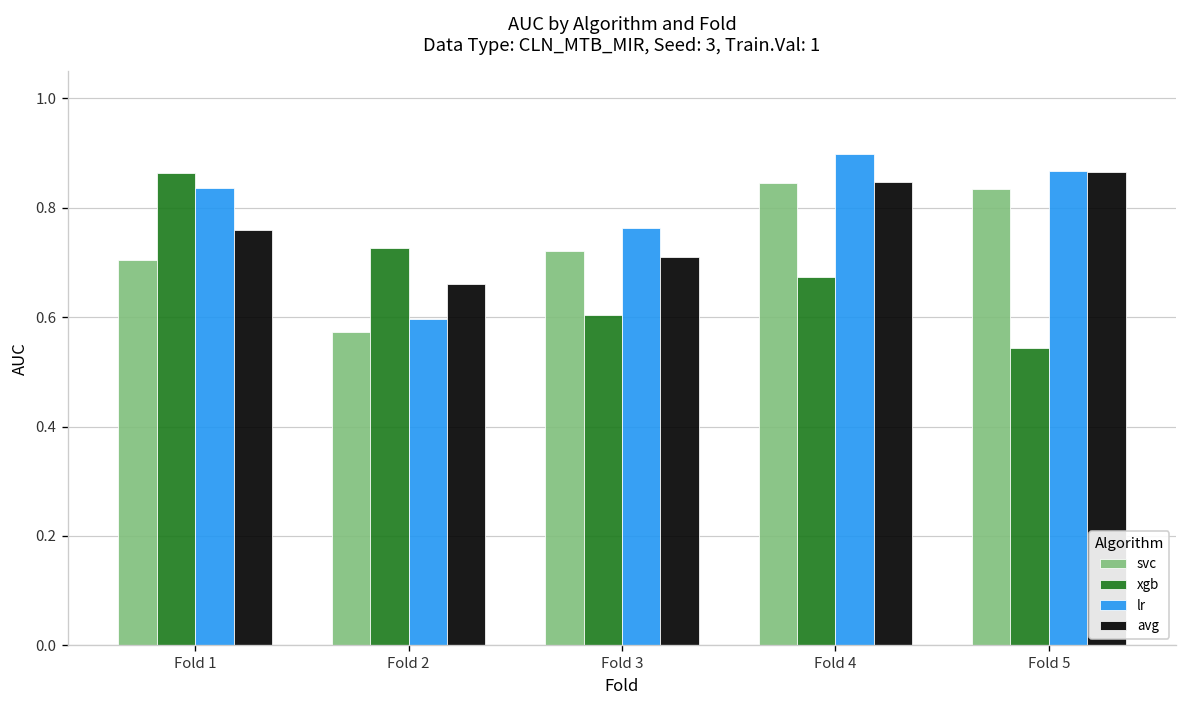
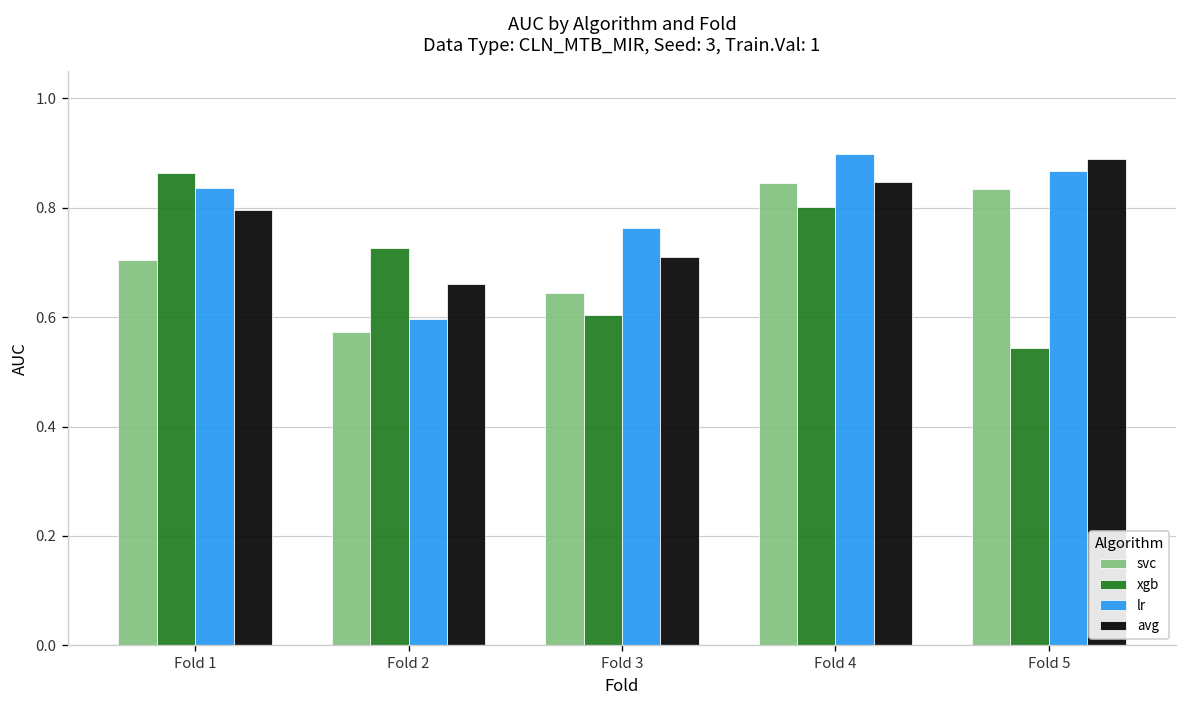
avg, Fold 1: 0.76 -> 0.80
svc, Fold 3: 0.72 -> 0.64
xgb, Fold 4: 0.67 -> 0.80
avg, Fold 5: 0.87 -> 0.89
